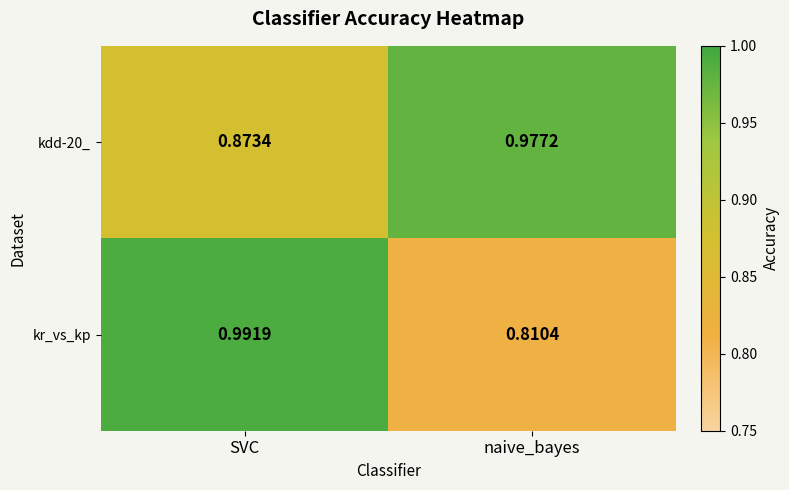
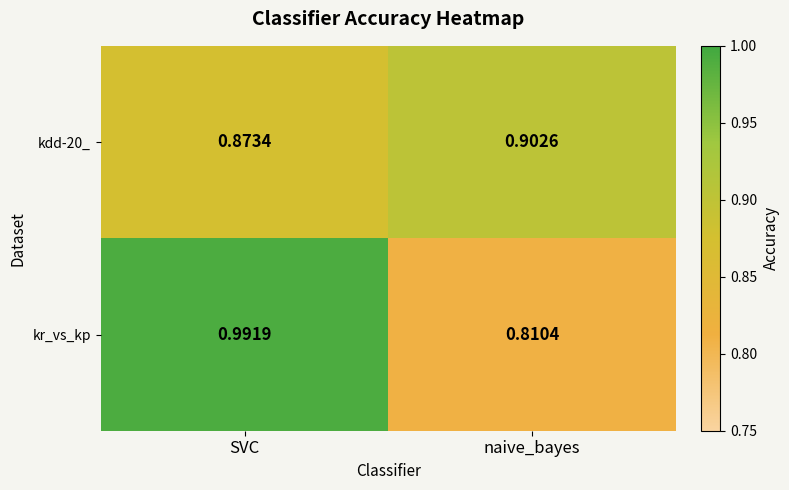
kdd-20_, naive_bayes: 0.9772 -> 0.9026
